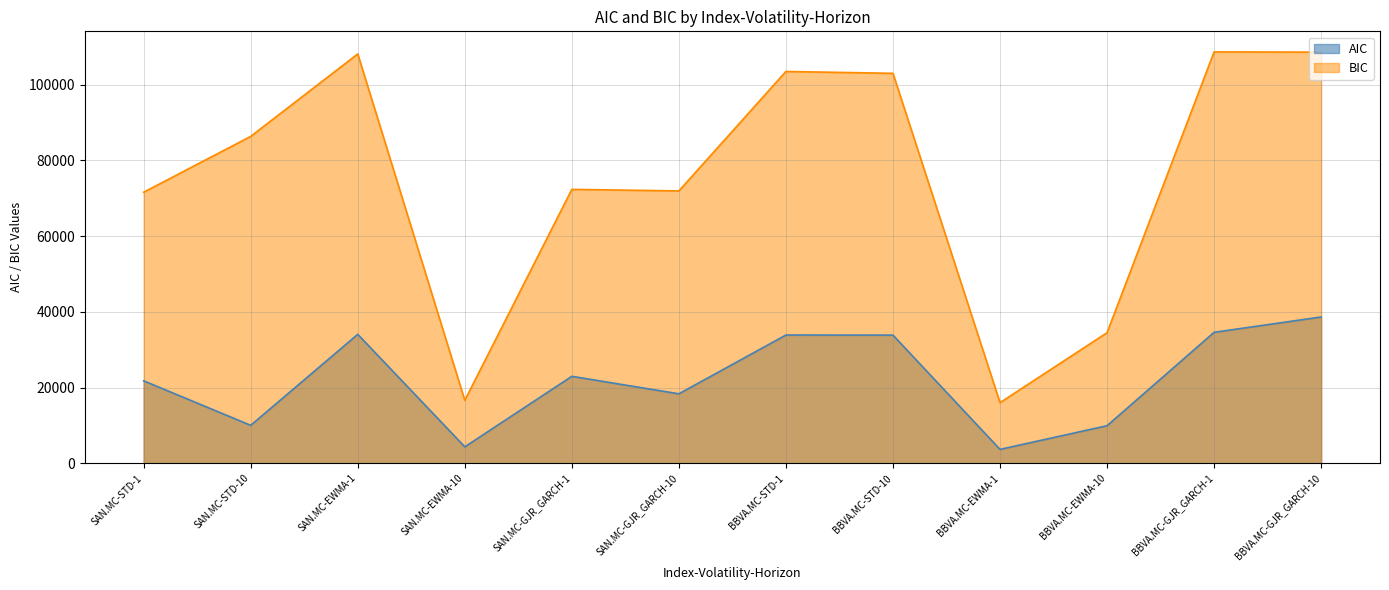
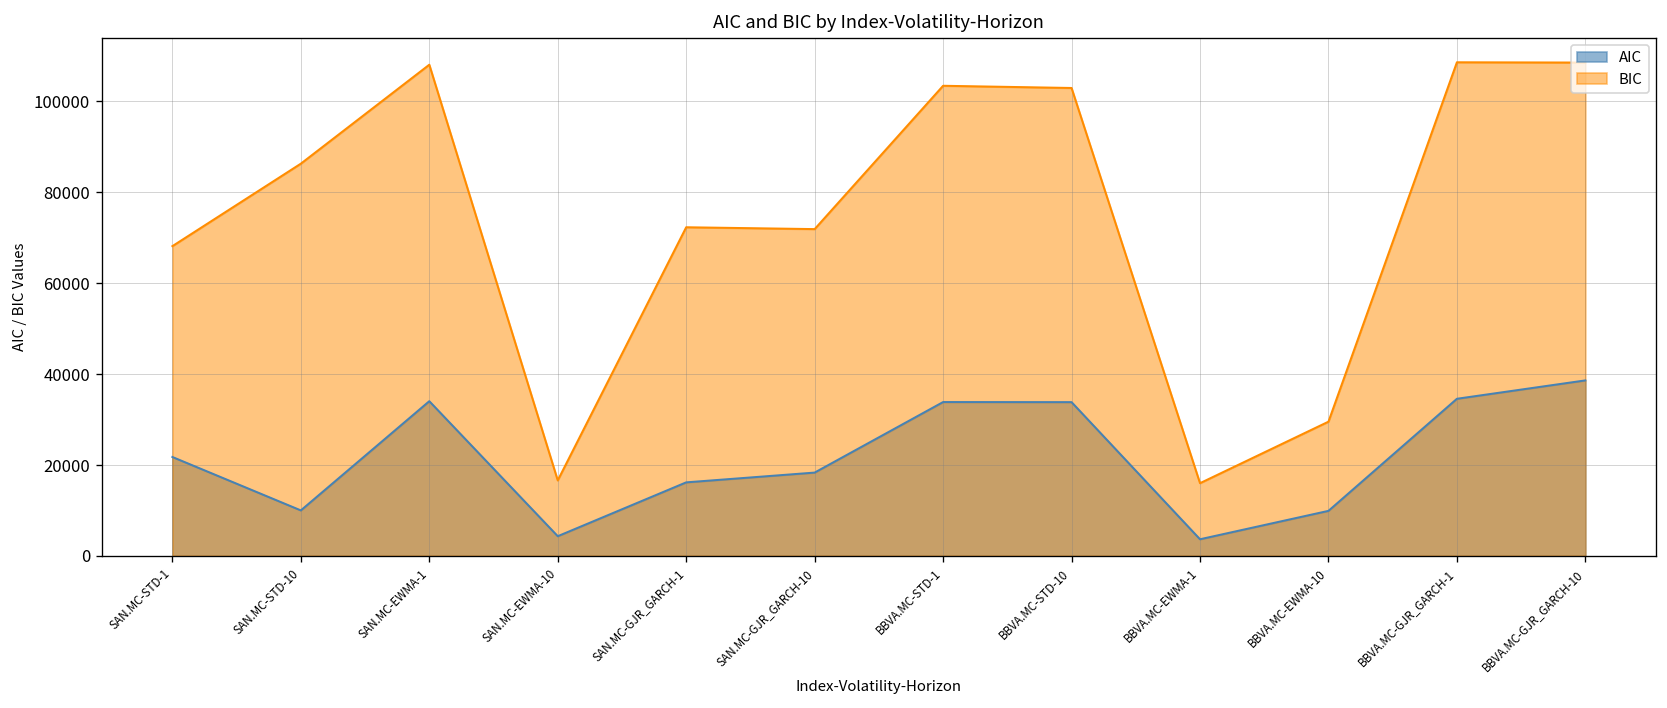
BIC, SAN.MC-STD-1: 72000 -> 68000
AIC, SAN.MC-GJR_GARCH-1: 23000 -> 16000
BIC, BBVA.MC-EWMA-10: 34000 -> 30000
